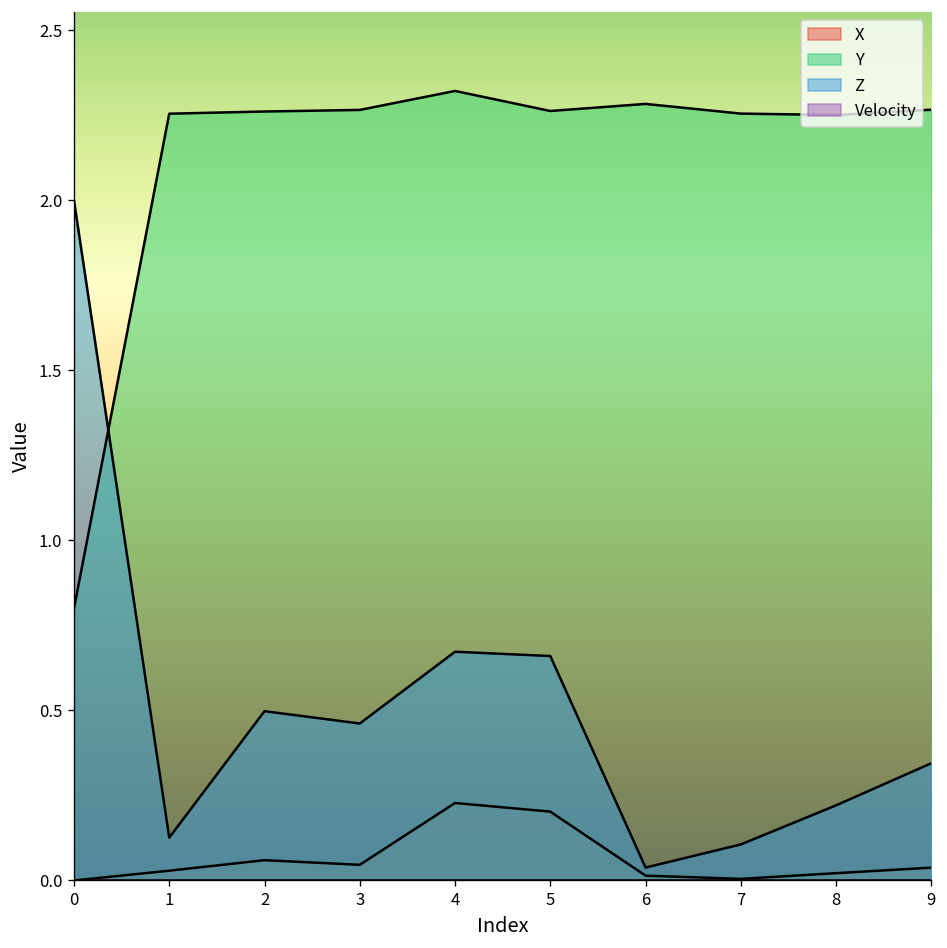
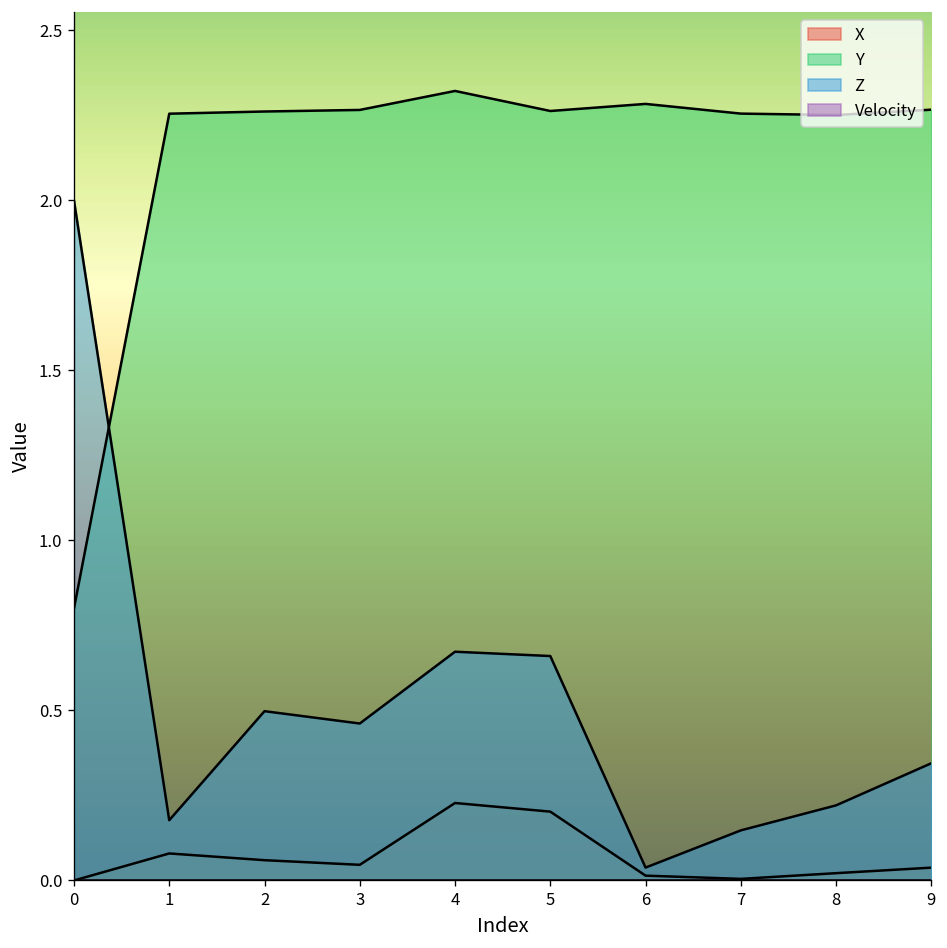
X, 1: 0.03 -> 0.08
Z, 1: 0.13 -> 0.18
Z, 7: 0.11 -> 0.15
